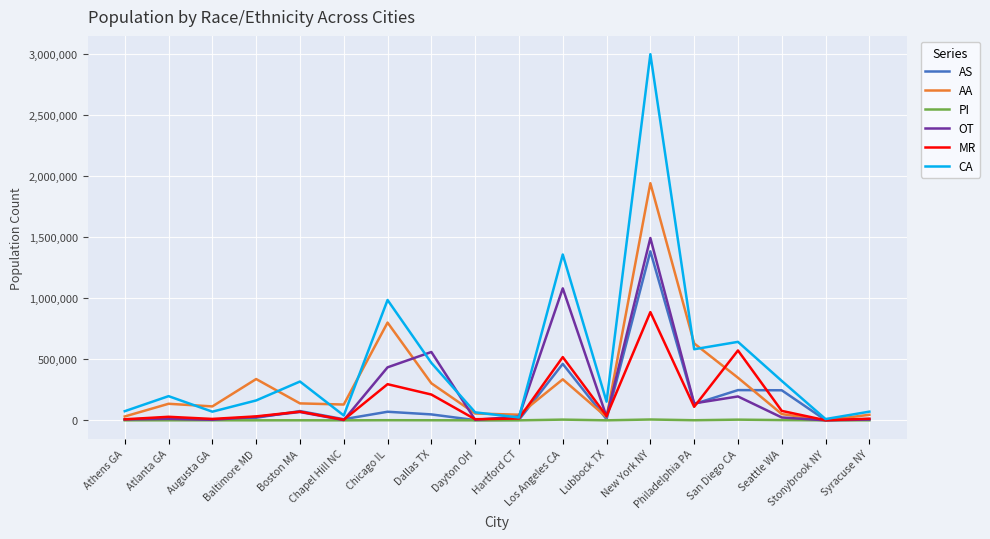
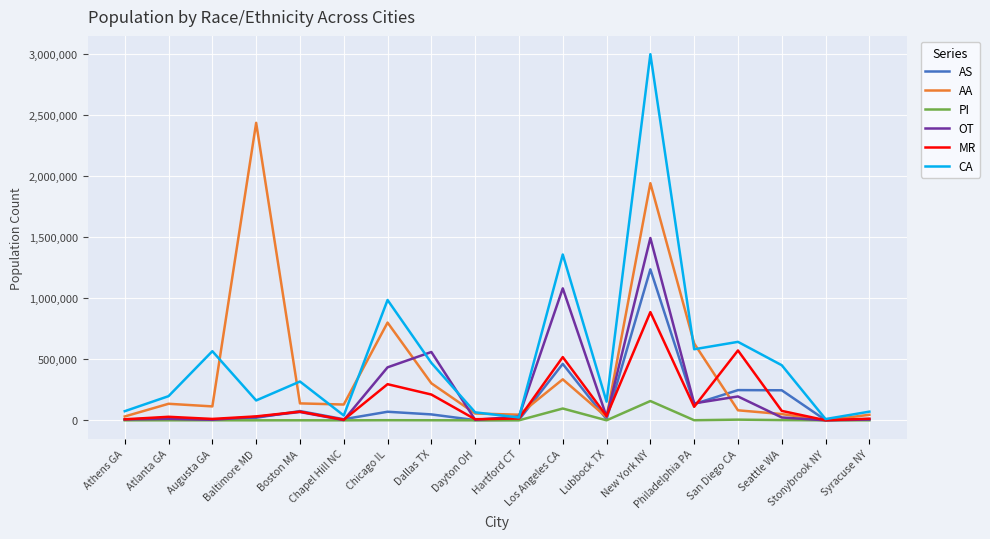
CA, Augusta GA: 70,000 -> 570,000
AA, Baltimore MD: 340,000 -> 2,440,000
PI, Los Angeles CA: 10,000 -> 100,000
AS, New York NY: 1,390,000 -> 1,240,000
PI, New York NY: 10,000 -> 160,000
AA, San Diego CA: 350,000 -> 80,000
CA, Seattle WA: 320,000 -> 450,000
